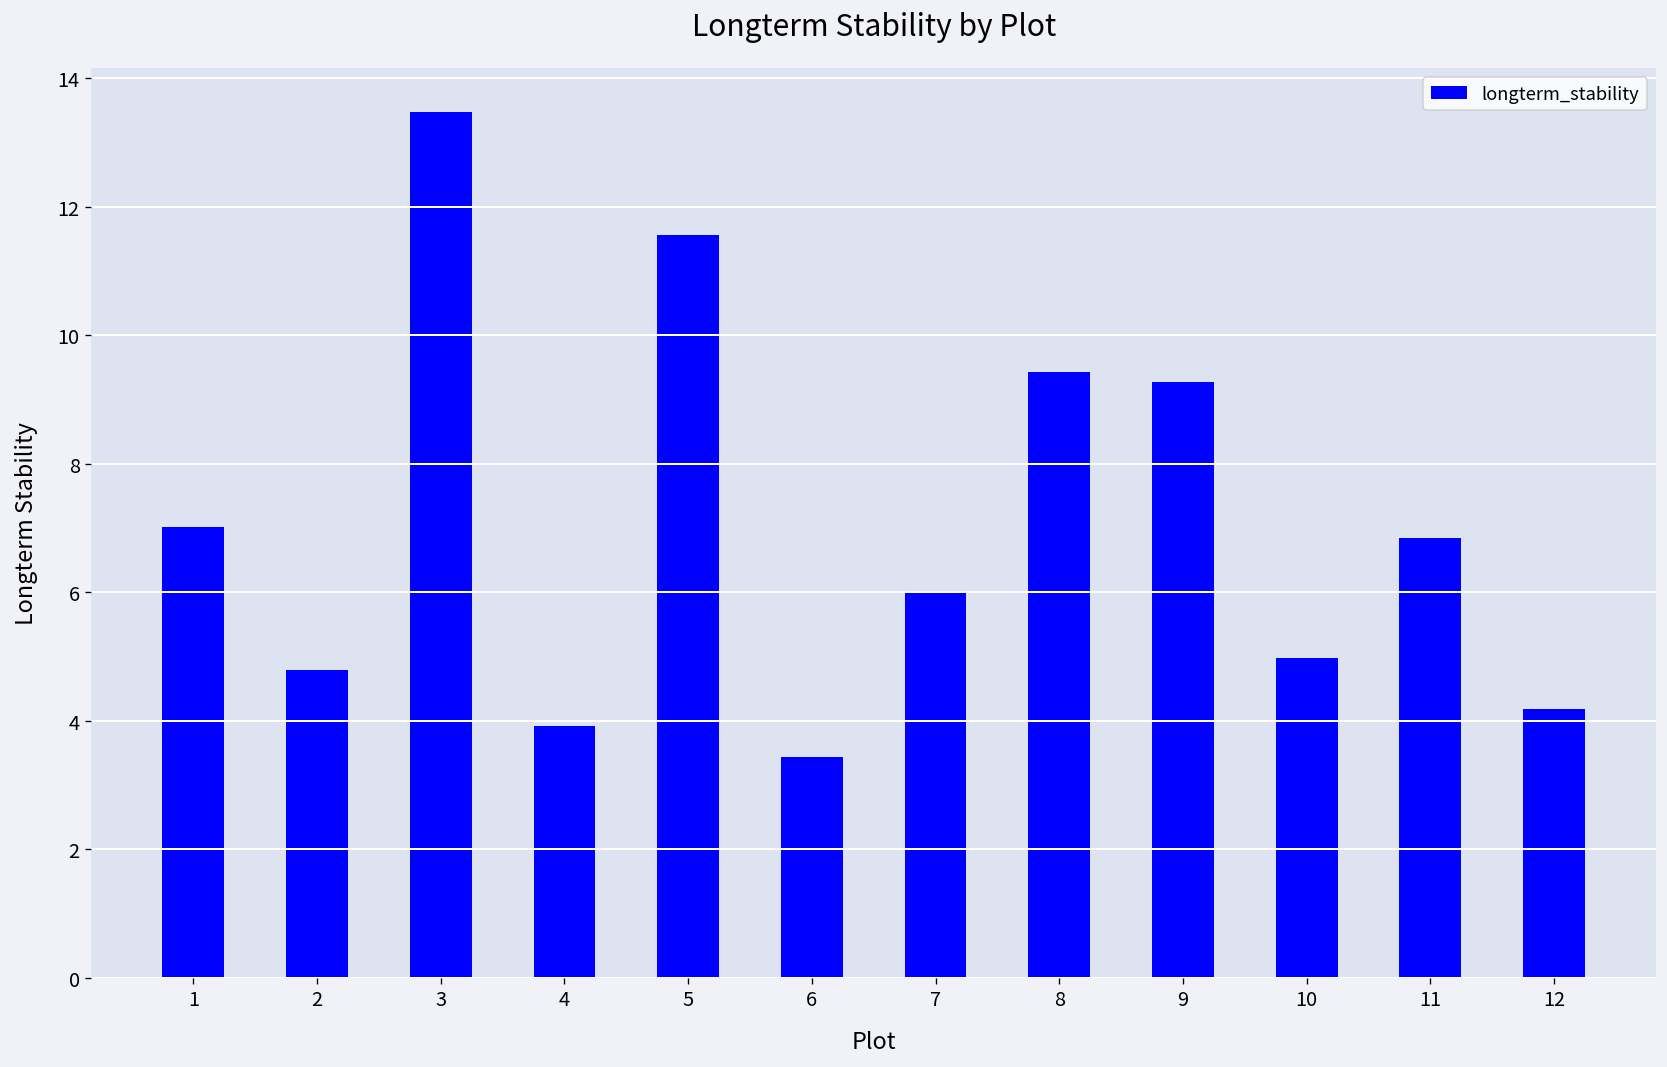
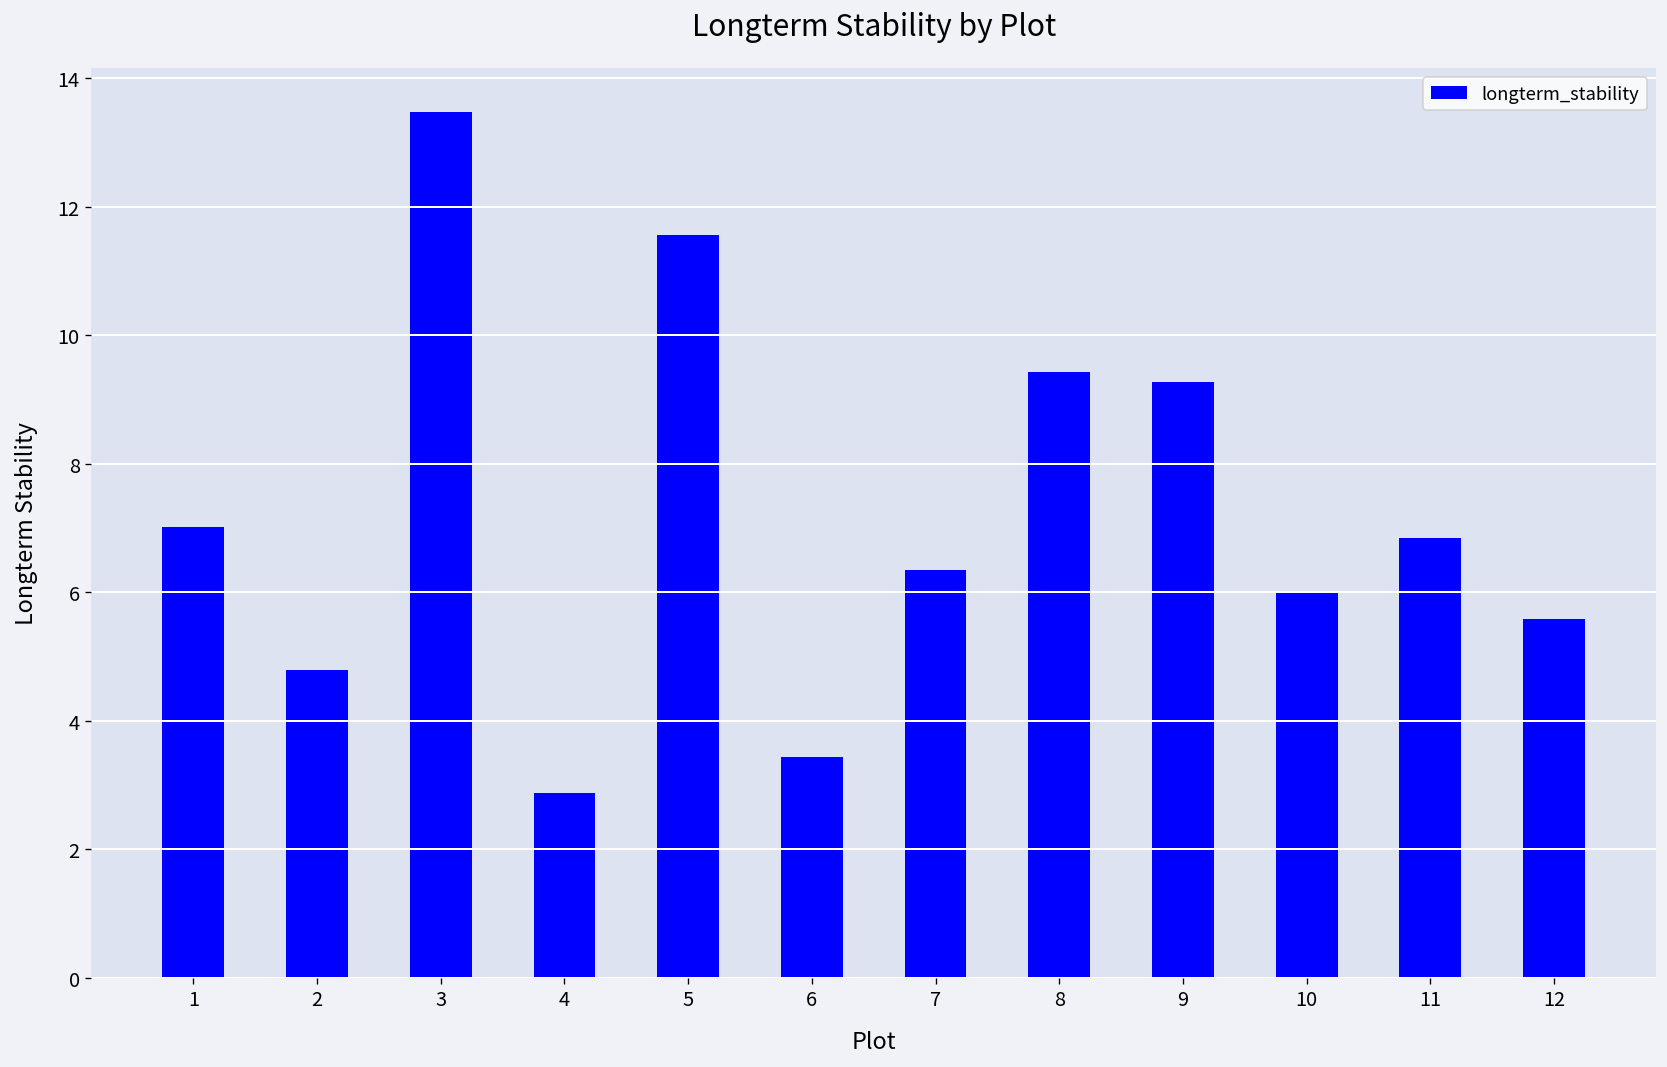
4: 3.9 -> 2.9
7: 6.0 -> 6.4
10: 5.0 -> 6.0
12: 4.2 -> 5.6
